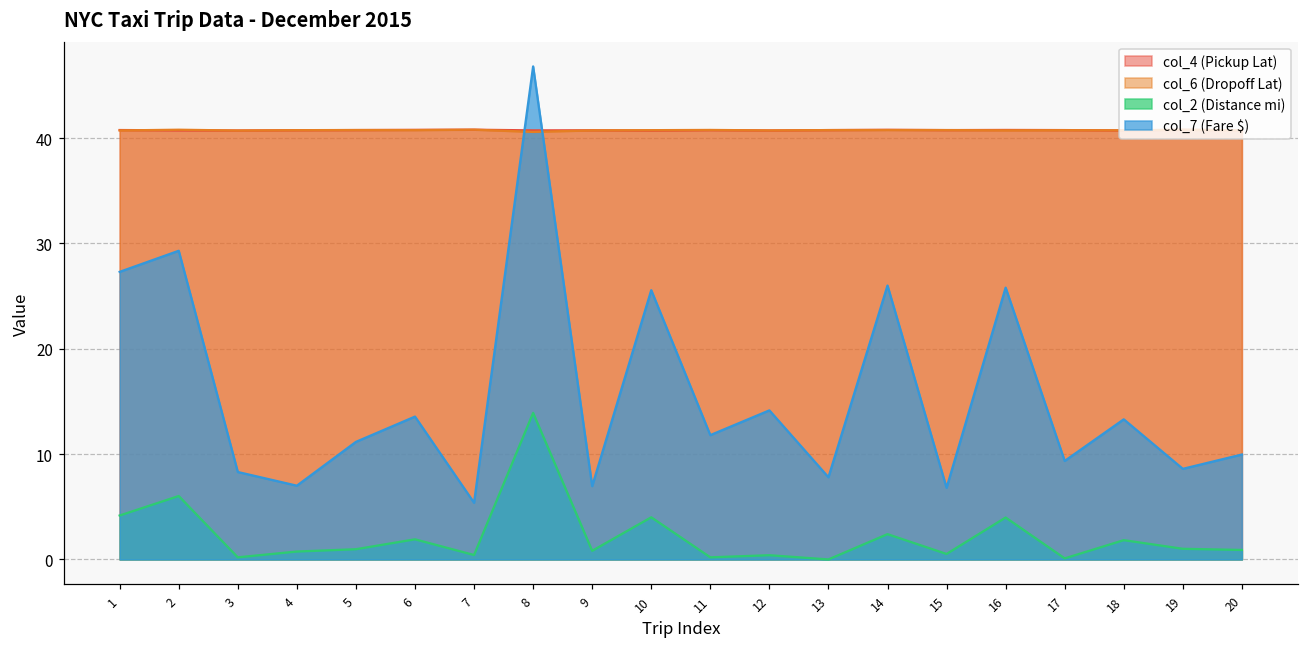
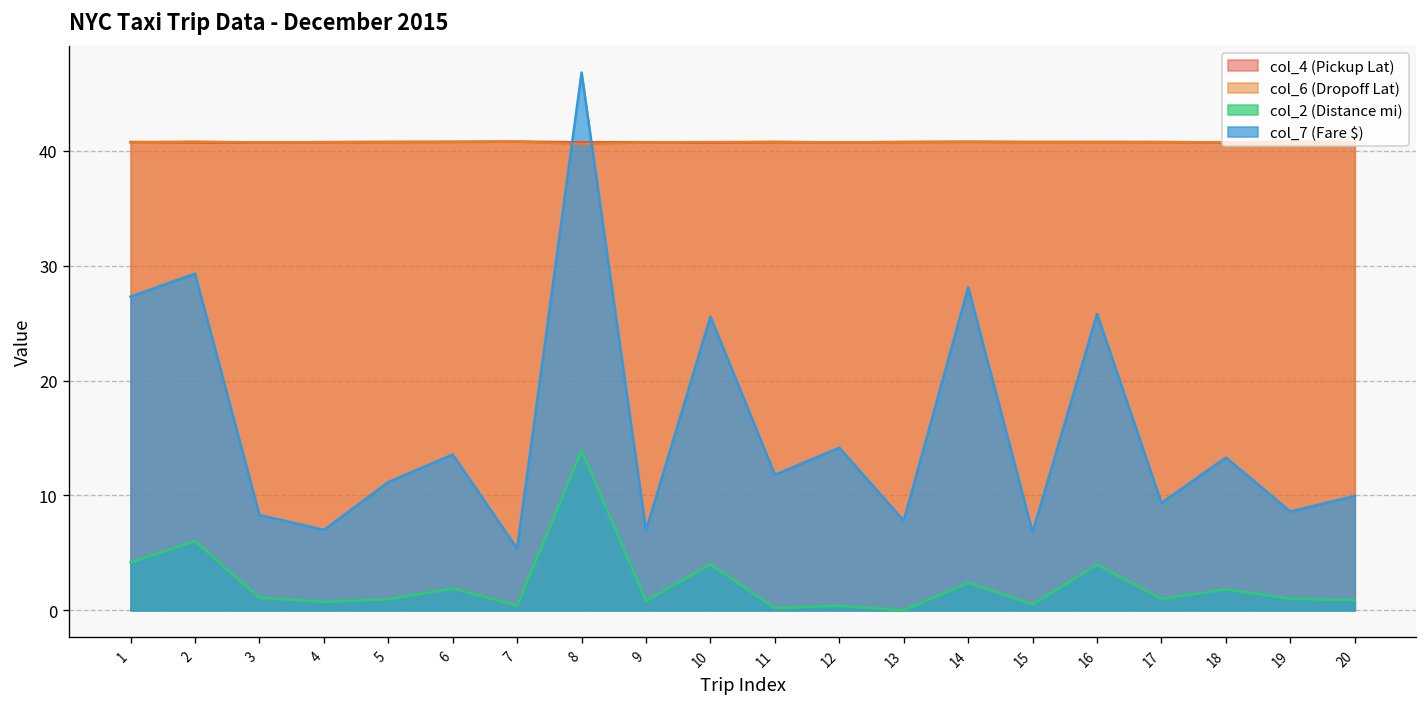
col_2 (Distance mi), 3: 0 -> 1
col_7 (Fare $), 14: 26 -> 28
col_2 (Distance mi), 17: 0 -> 1
